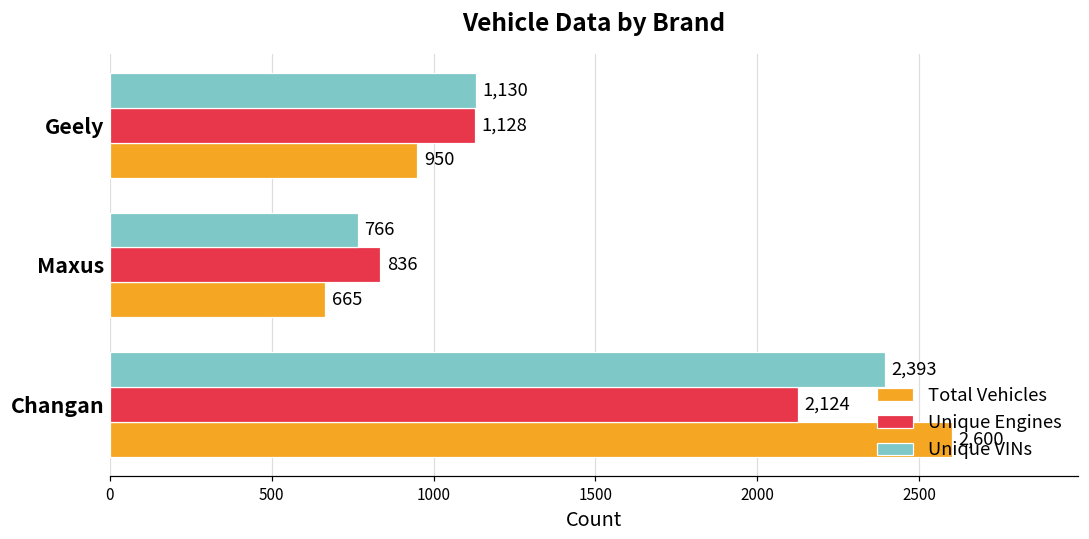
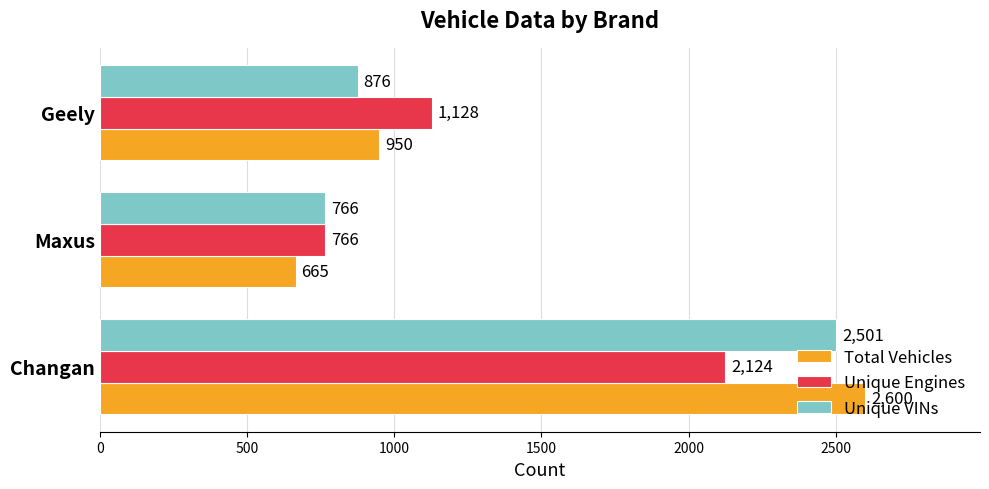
Unique VINs, Geely: 1,130 -> 876
Unique Engines, Maxus: 836 -> 766
Unique VINs, Changan: 2,393 -> 2,501
